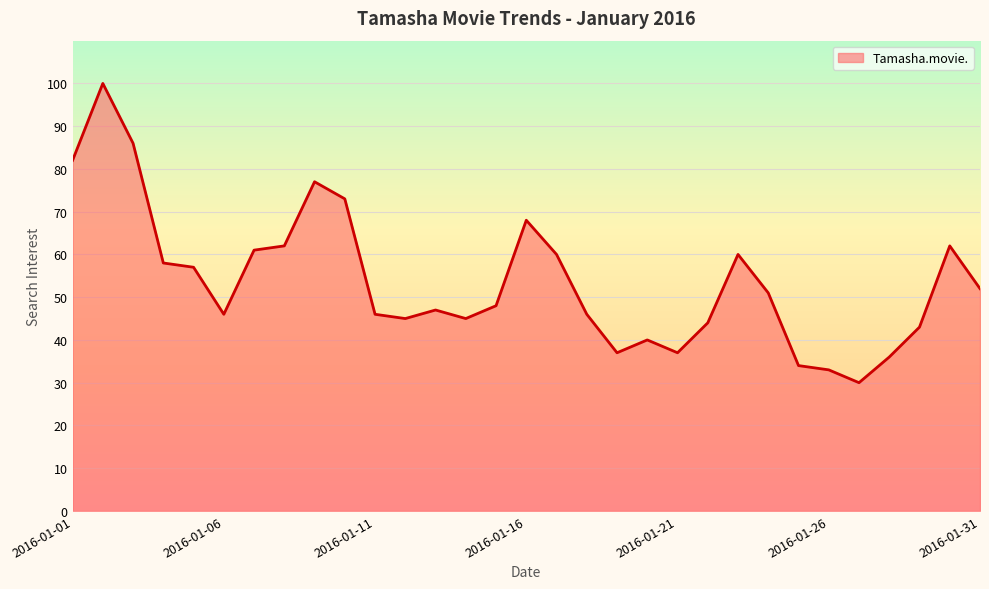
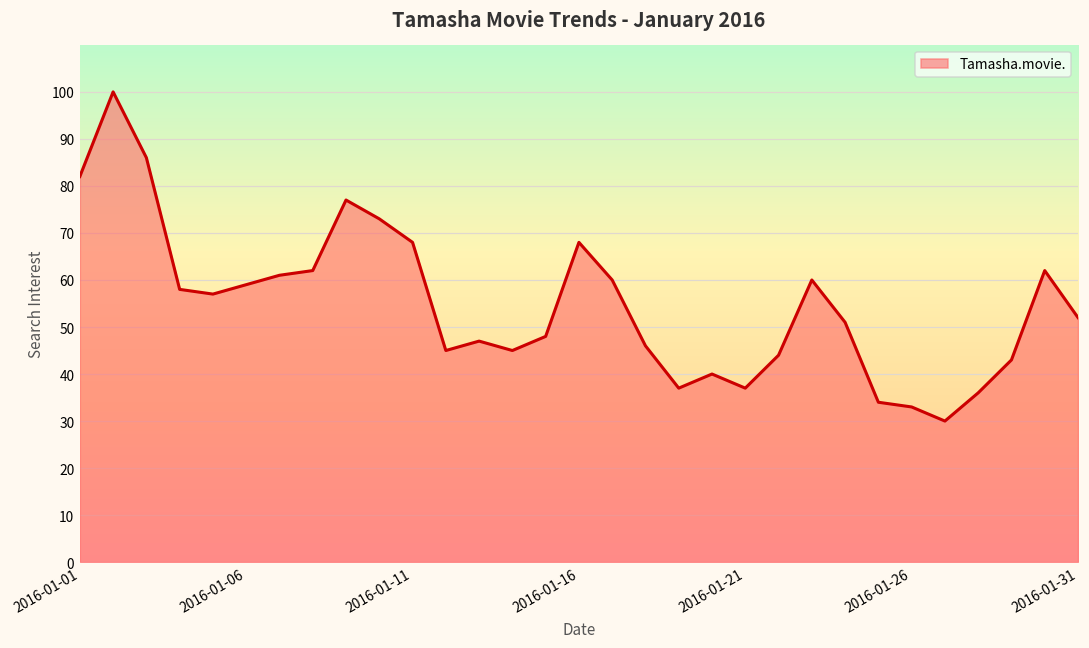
2016-01-06: 46 -> 59
2016-01-11: 46 -> 68
